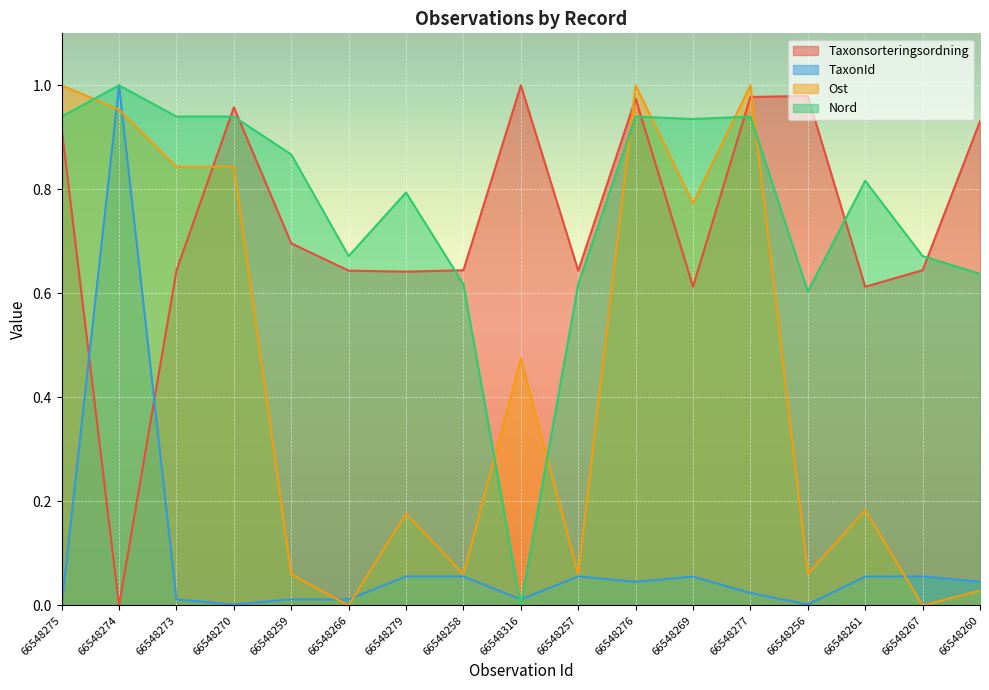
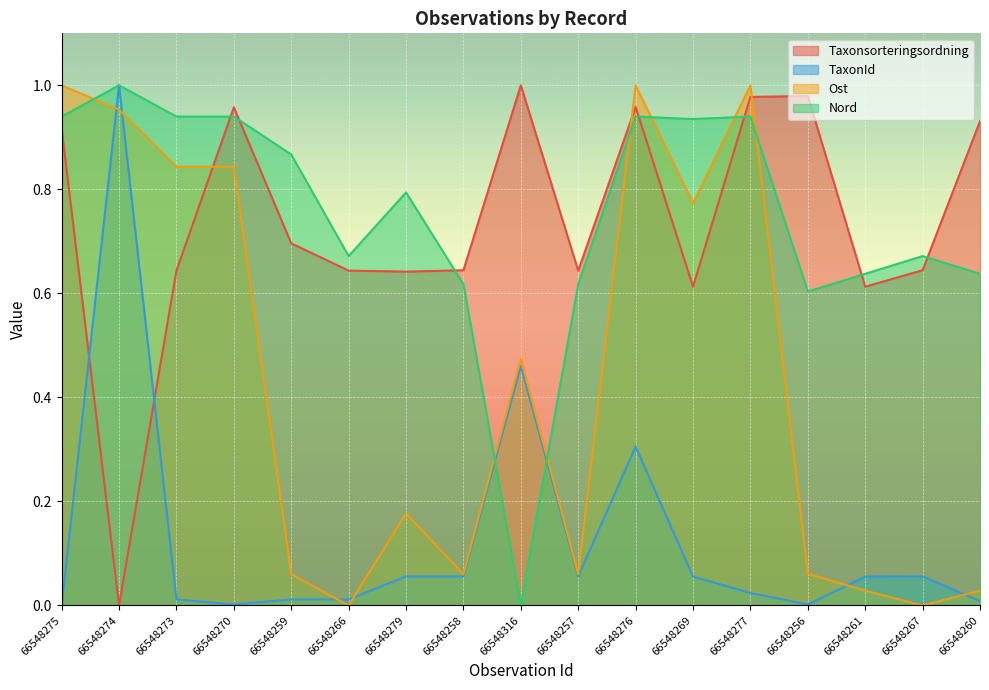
TaxonId, 66548316: 0.01 -> 0.46
Taxonsorteringsordning, 66548276: 0.97 -> 0.96
TaxonId, 66548276: 0.05 -> 0.31
Ost, 66548261: 0.18 -> 0.03
Nord, 66548261: 0.82 -> 0.64
TaxonId, 66548260: 0.05 -> 0.01
